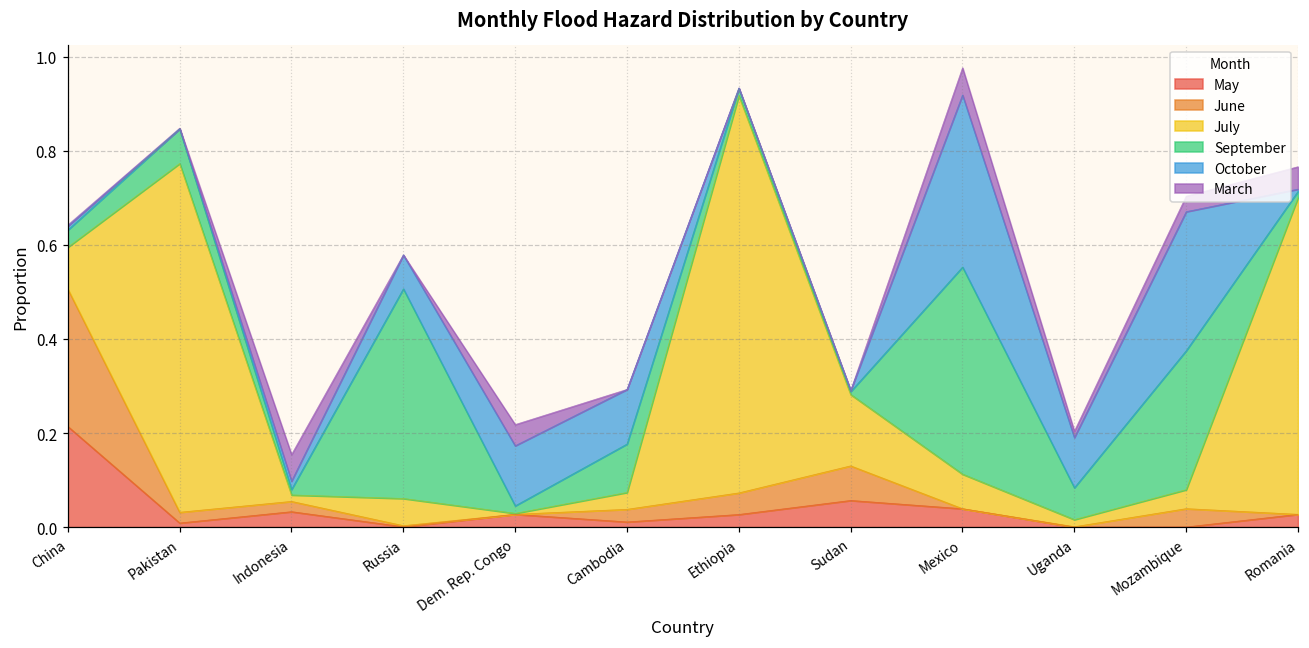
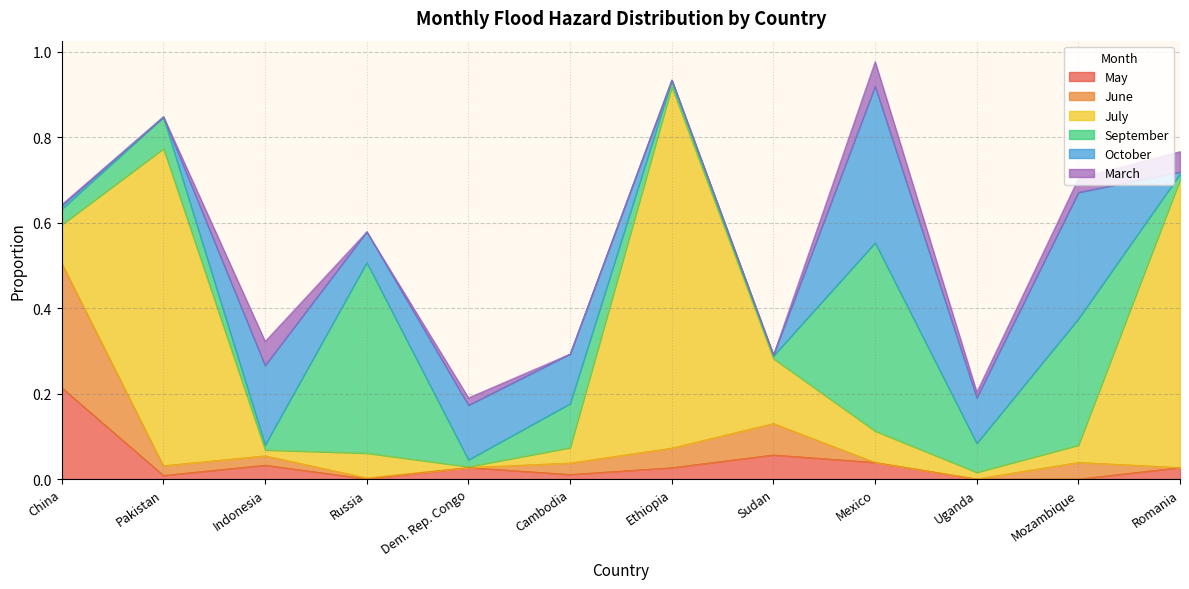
October, Indonesia: 0.02 -> 0.19
March, Dem. Rep. Congo: 0.05 -> 0.02
